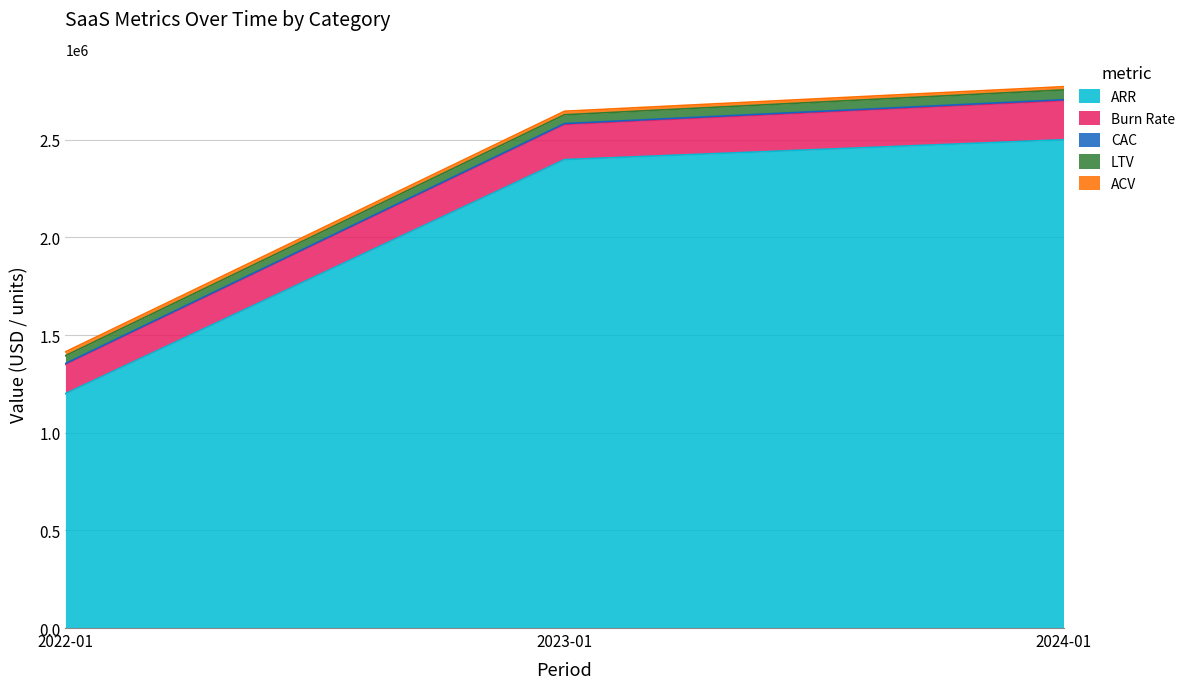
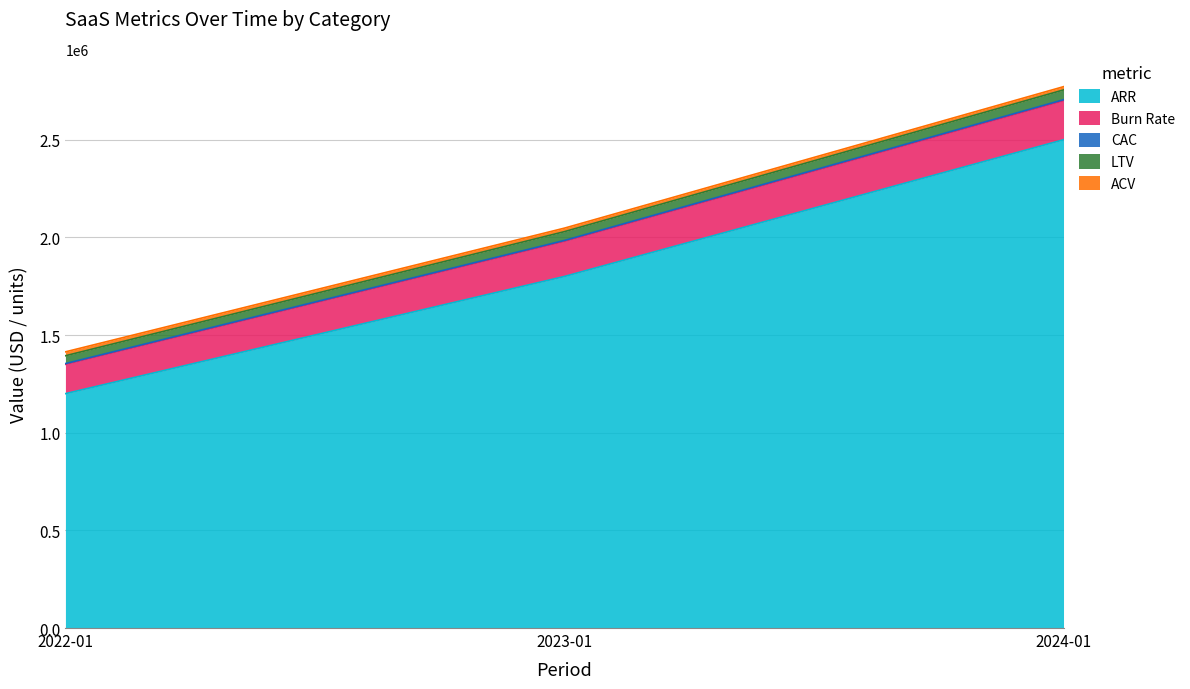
ARR, 2023-01: 2400000 -> 1800000
